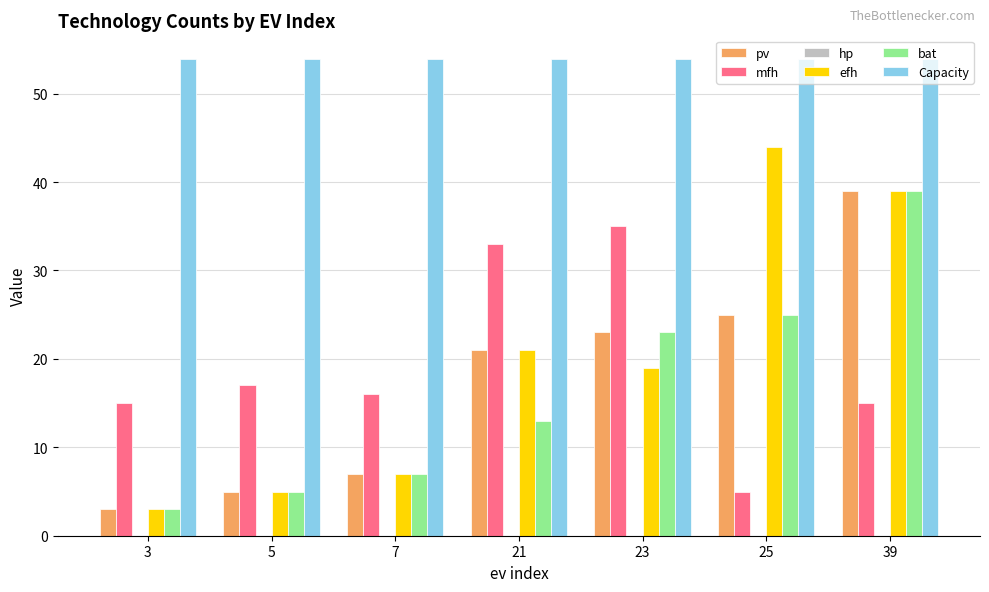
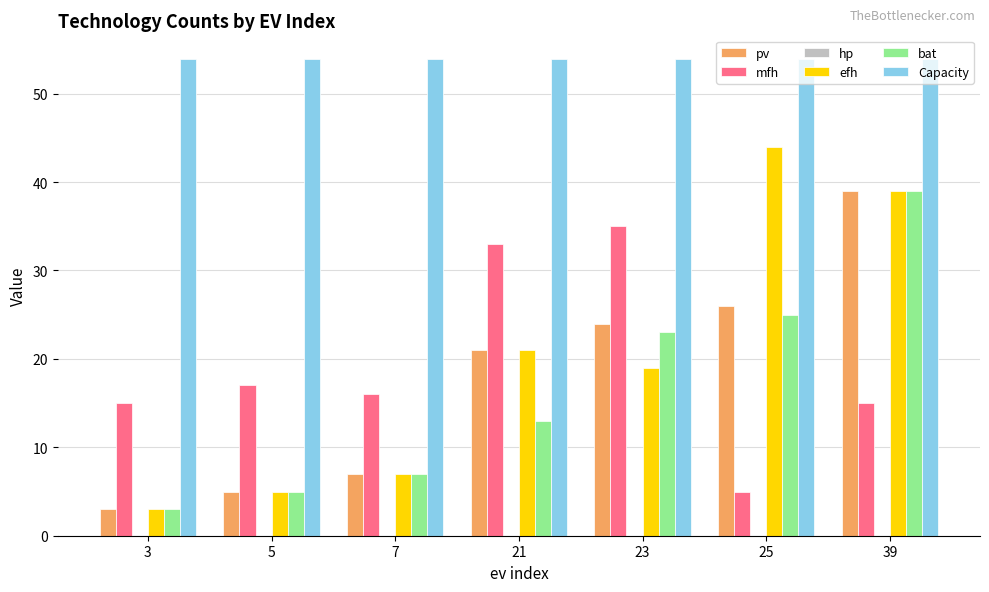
pv, 23: 23 -> 24
pv, 25: 25 -> 26
